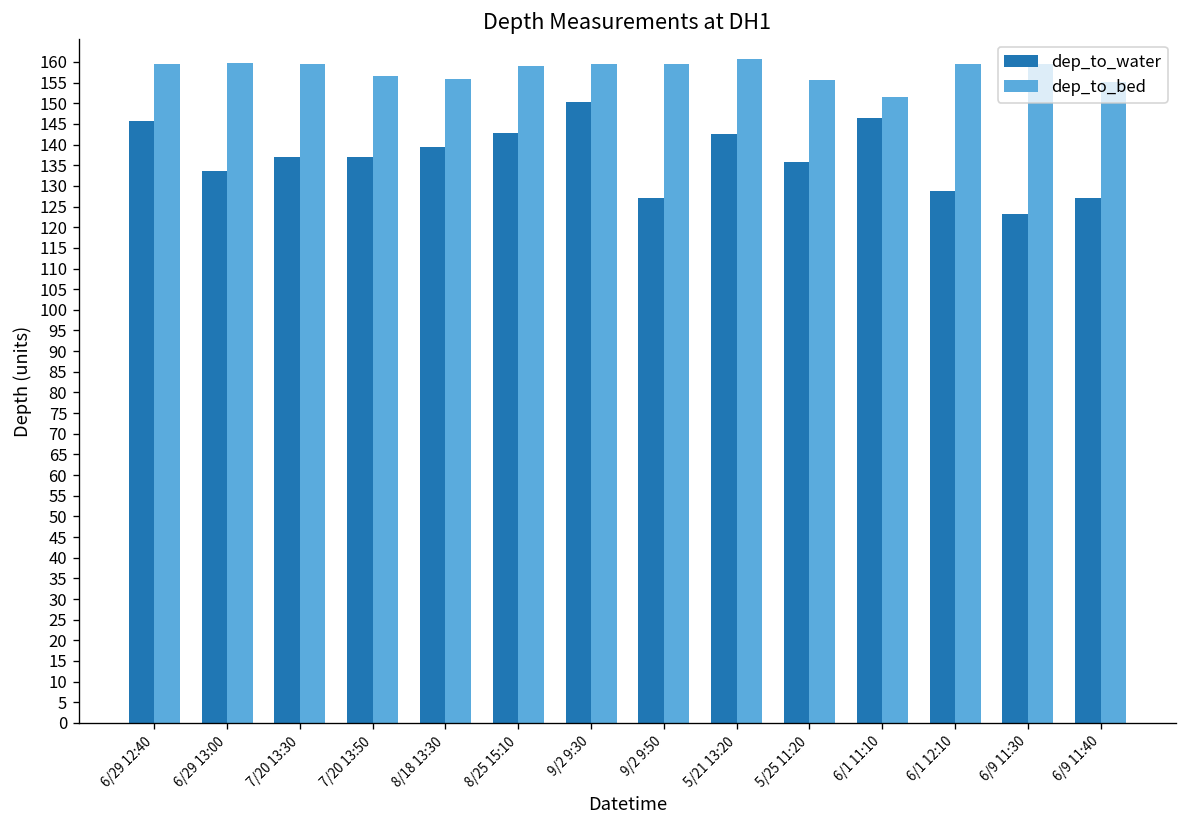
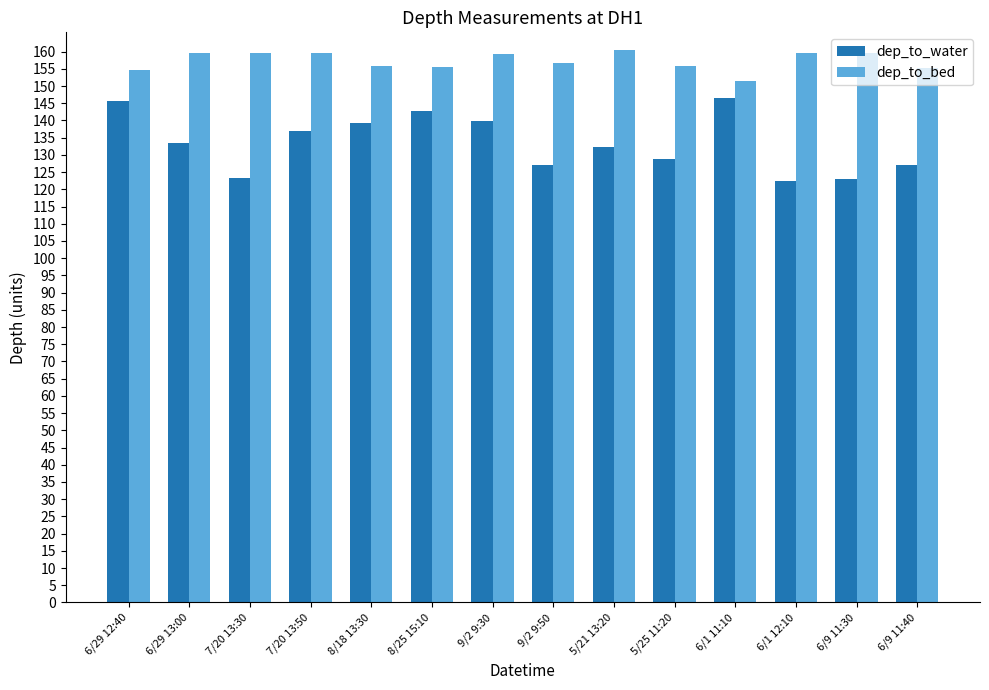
dep_to_bed, 6/29 12:40: 160 -> 155
dep_to_water, 7/20 13:30: 137 -> 123
dep_to_bed, 7/20 13:50: 157 -> 160
dep_to_bed, 8/25 15:10: 159 -> 156
dep_to_water, 9/2 9:30: 150 -> 140
dep_to_bed, 9/2 9:50: 160 -> 157
dep_to_water, 5/21 13:20: 143 -> 132
dep_to_water, 5/25 11:20: 136 -> 129
dep_to_water, 6/1 12:10: 129 -> 122
